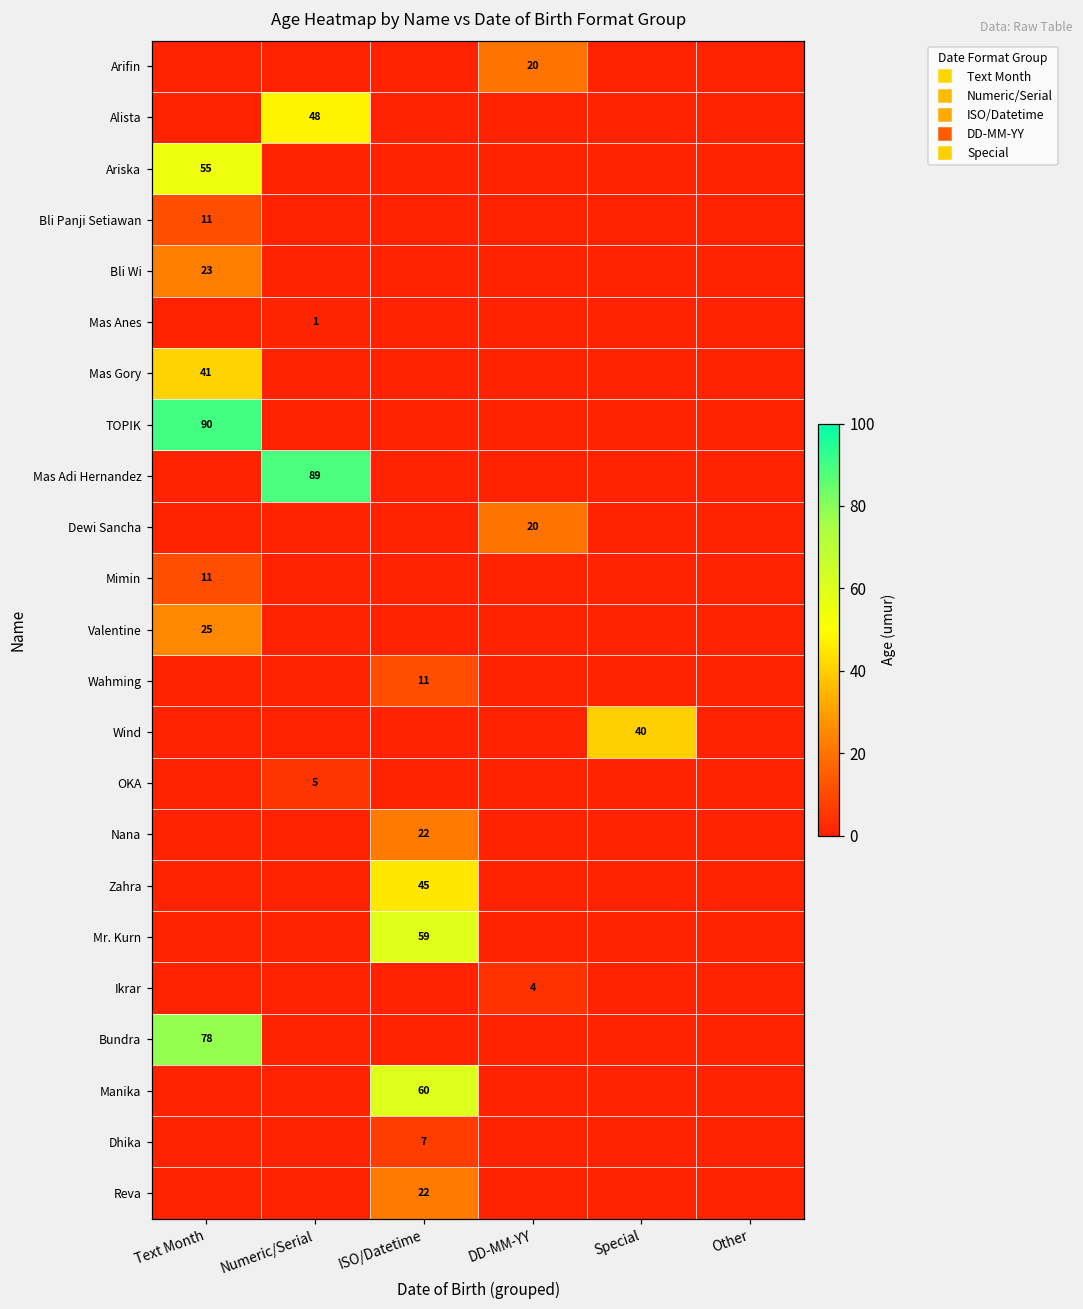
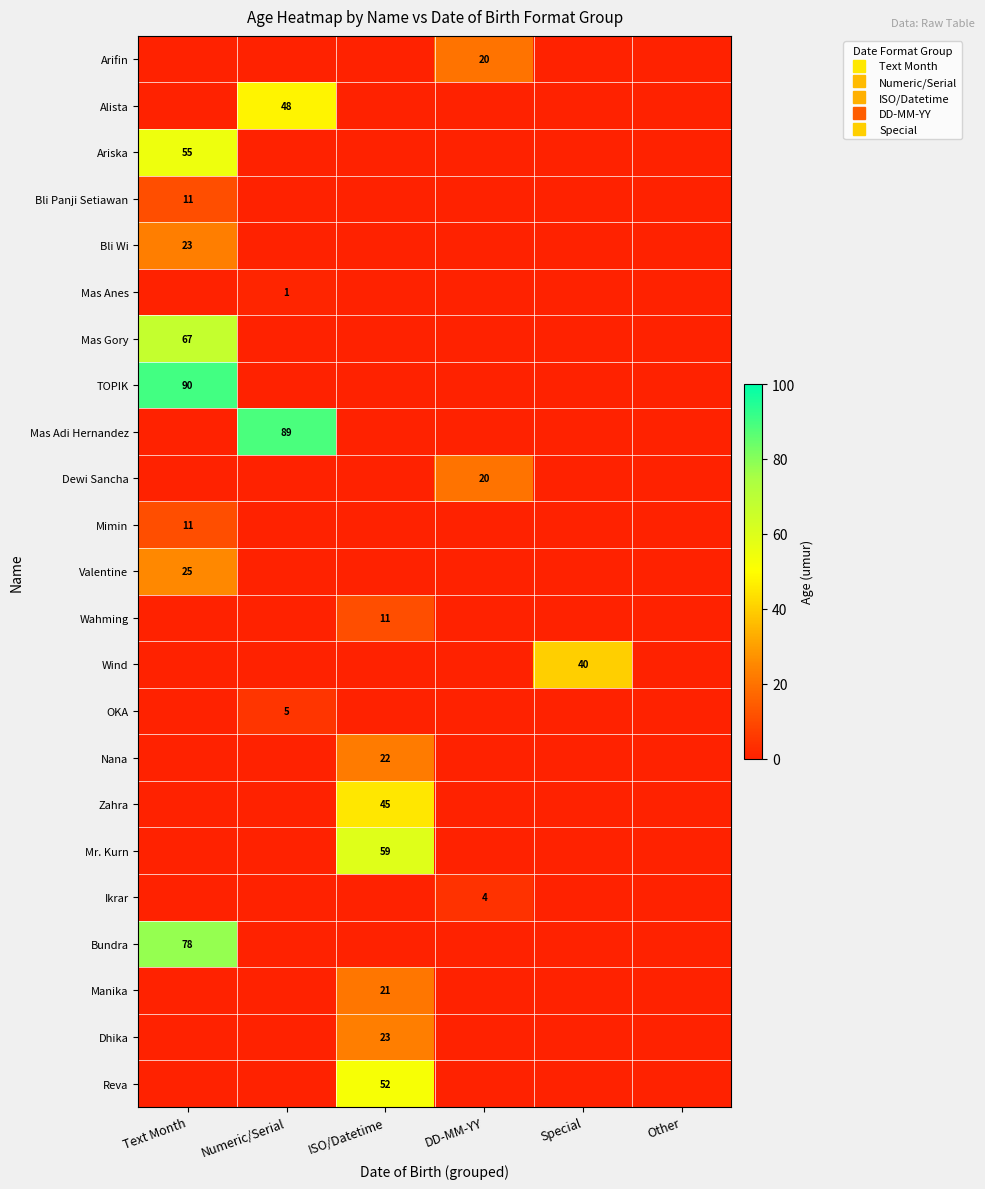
Mas Gory, Text Month: 41 -> 67
Manika, ISO/Datetime: 60 -> 21
Dhika, ISO/Datetime: 7 -> 23
Reva, ISO/Datetime: 22 -> 52
